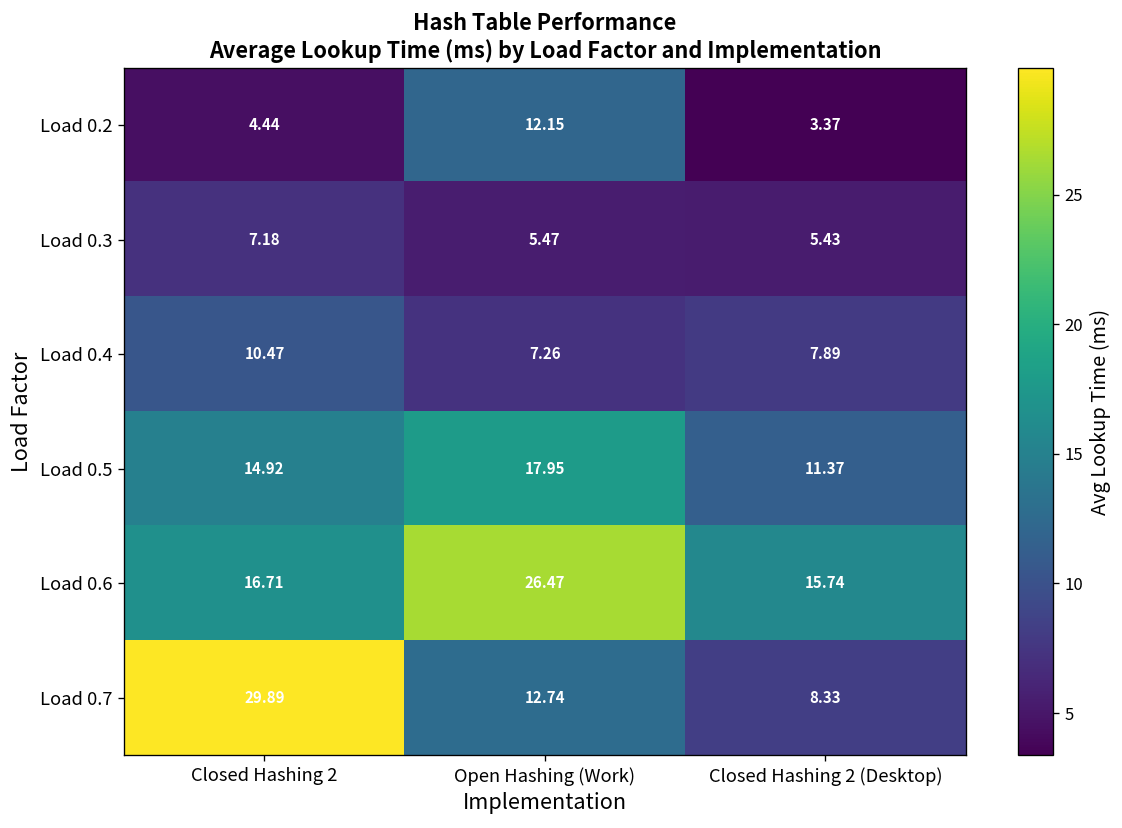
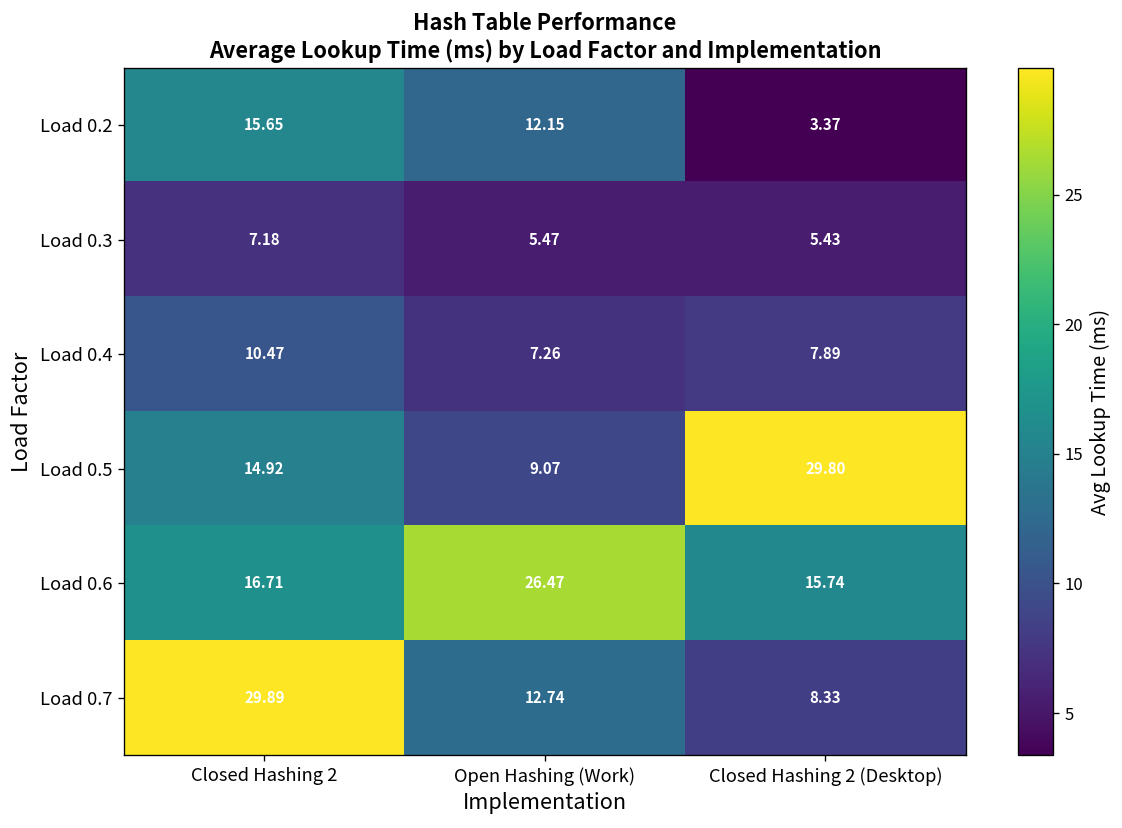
Load 0.2, Closed Hashing 2: 4.44 -> 15.65
Load 0.5, Open Hashing (Work): 17.95 -> 9.07
Load 0.5, Closed Hashing 2 (Desktop): 11.37 -> 29.80
